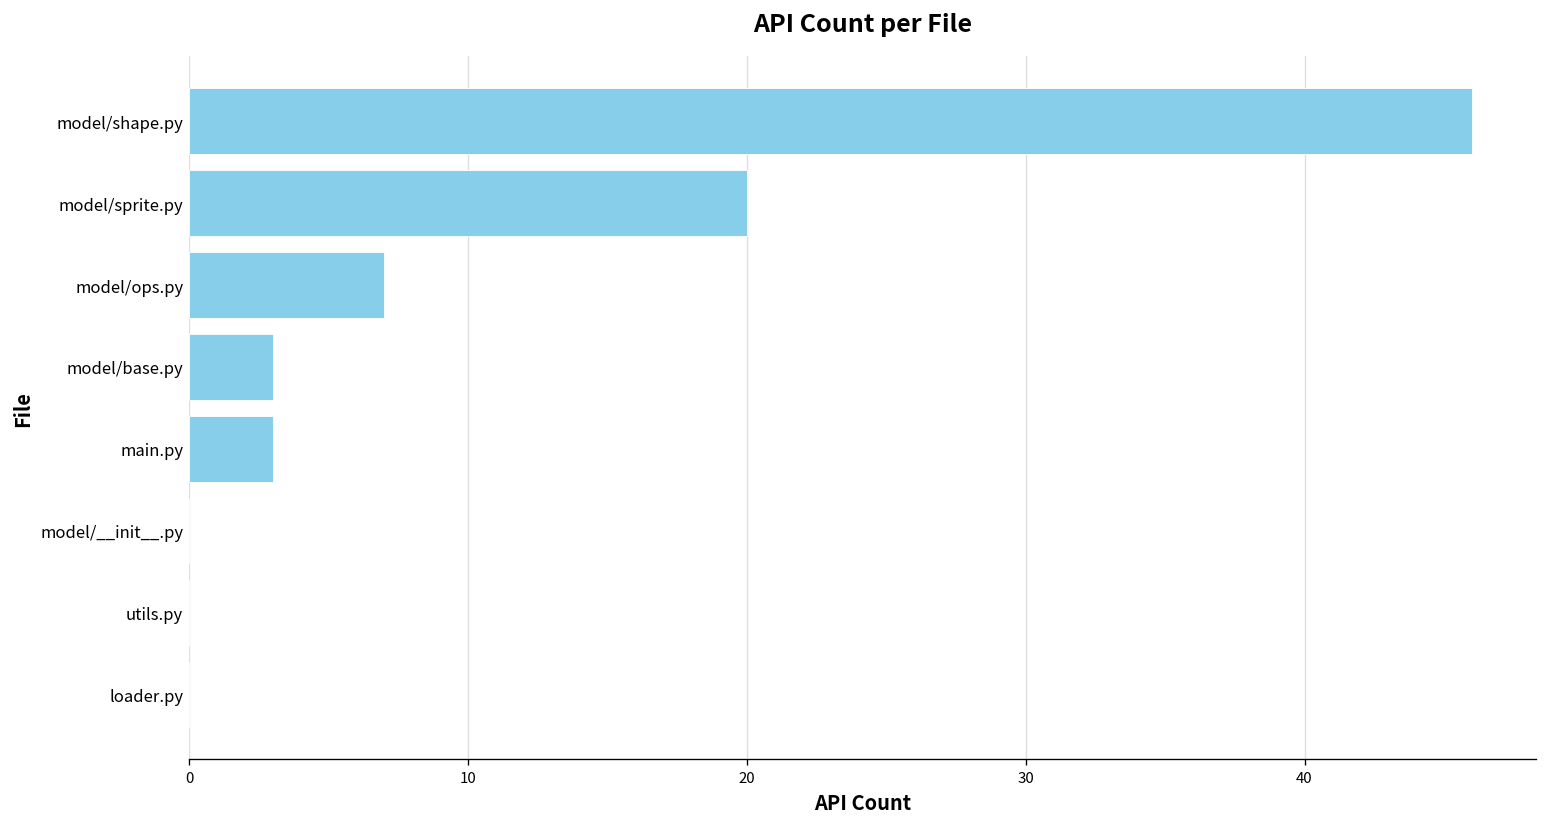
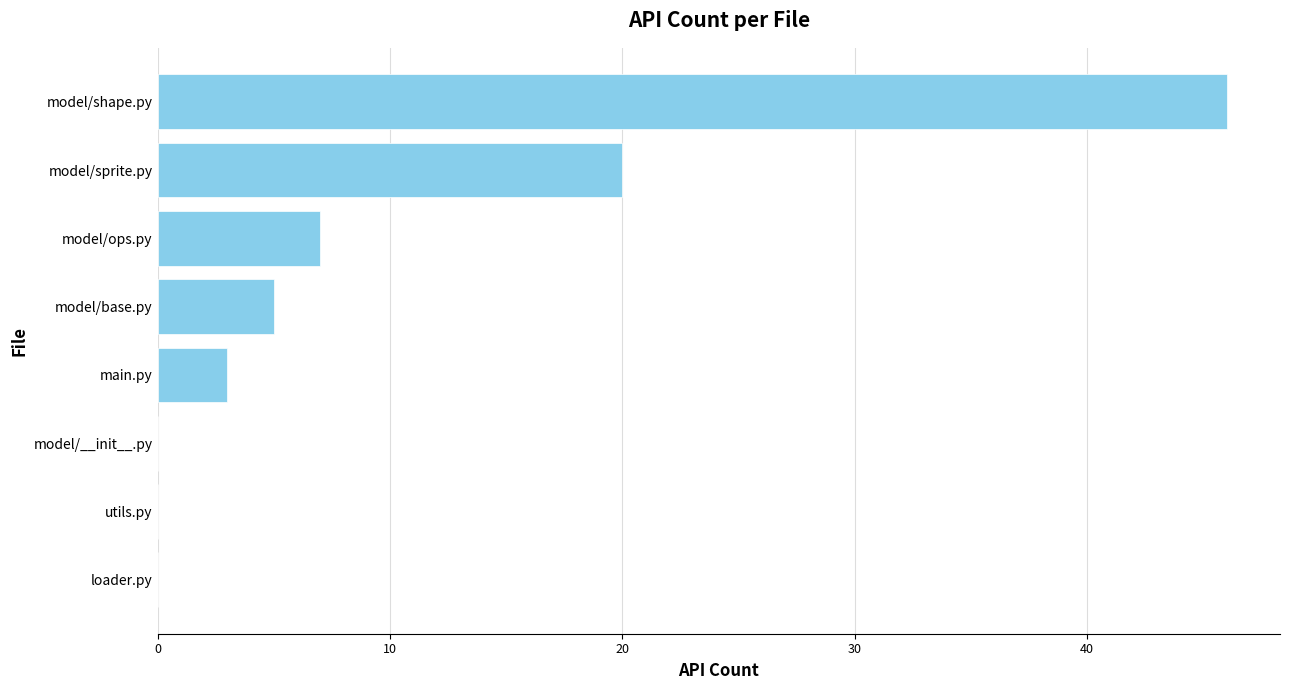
model/base.py: 3 -> 5
